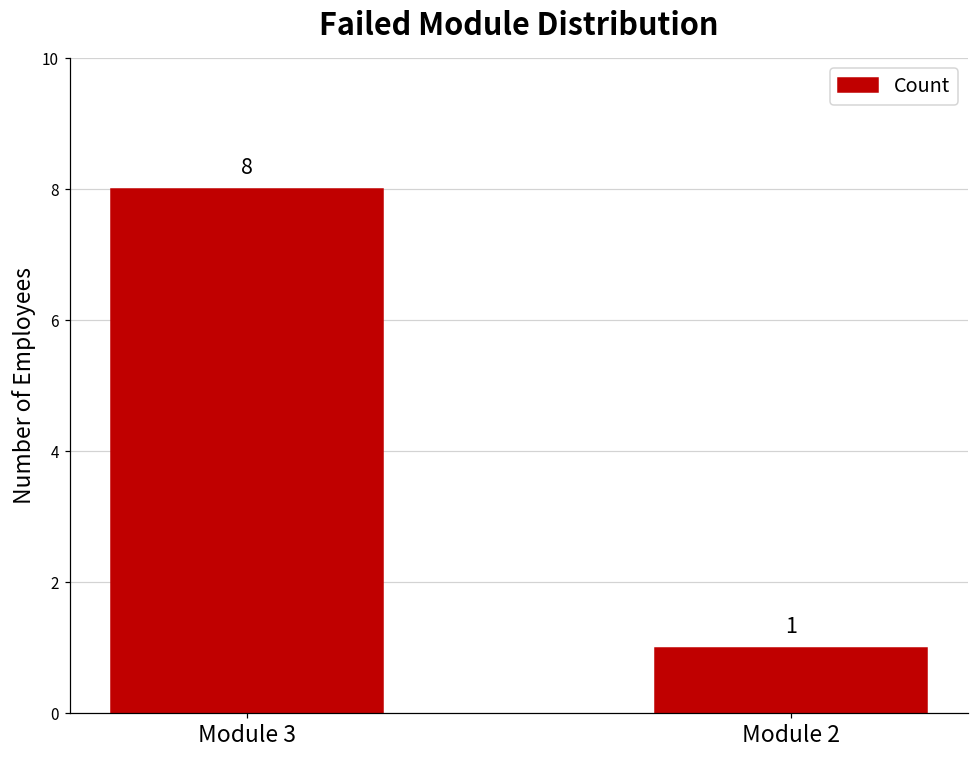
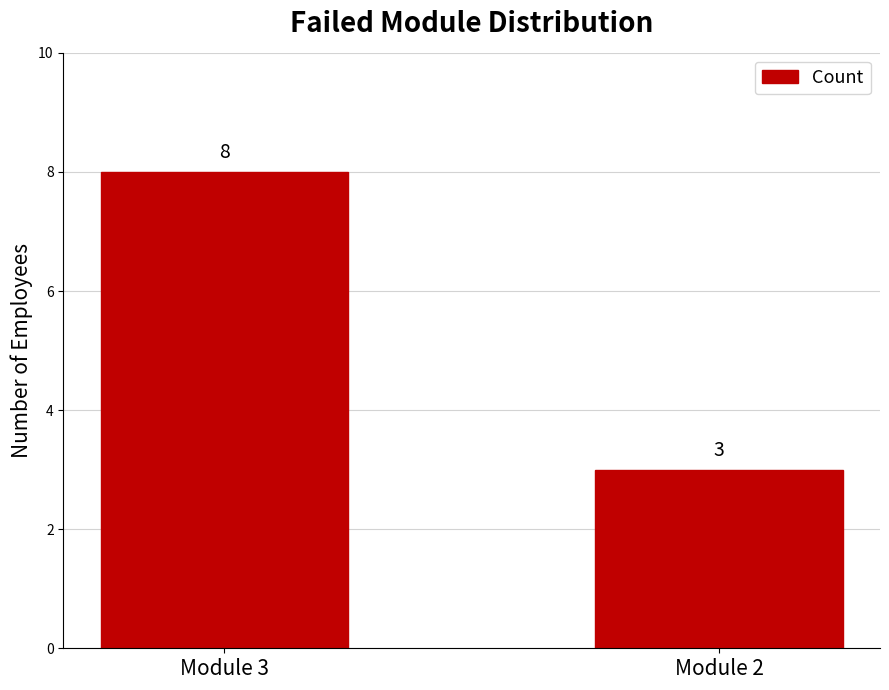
Module 2: 1 -> 3
